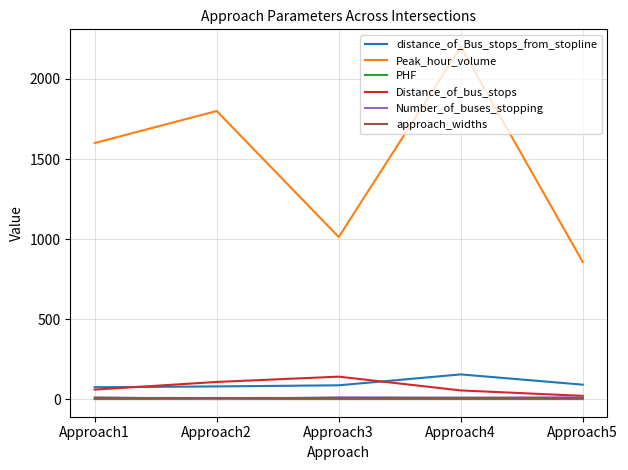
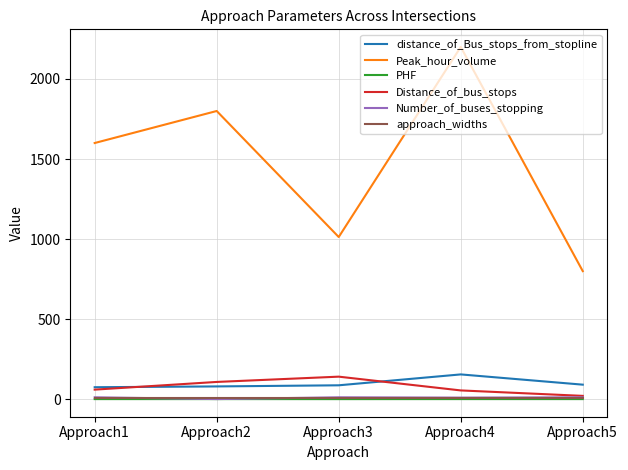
Peak_hour_volume, Approach5: 860 -> 800
